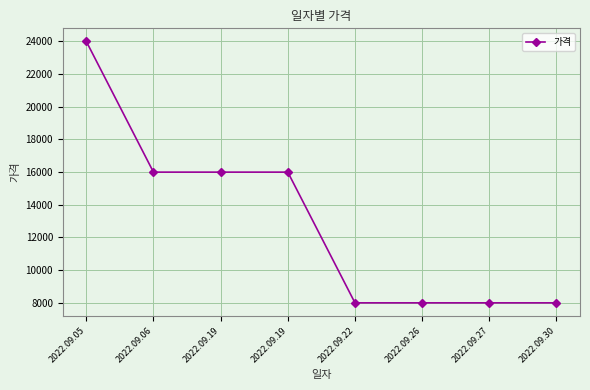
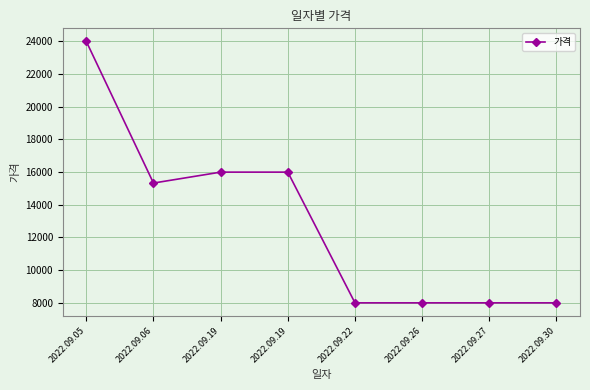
2022.09.06: 16000 -> 15300
